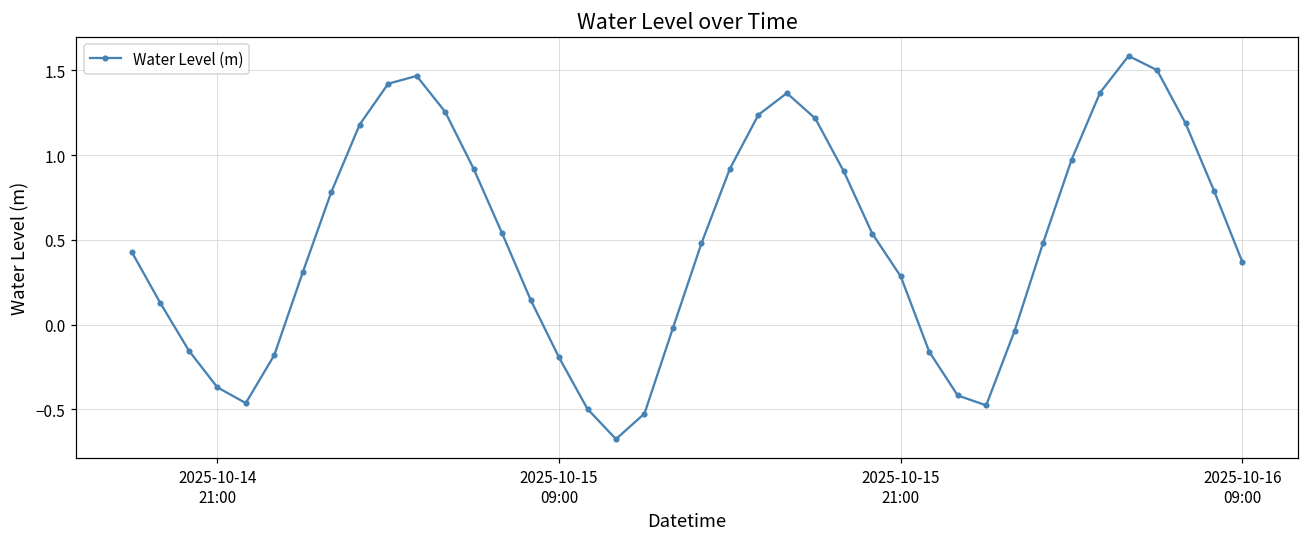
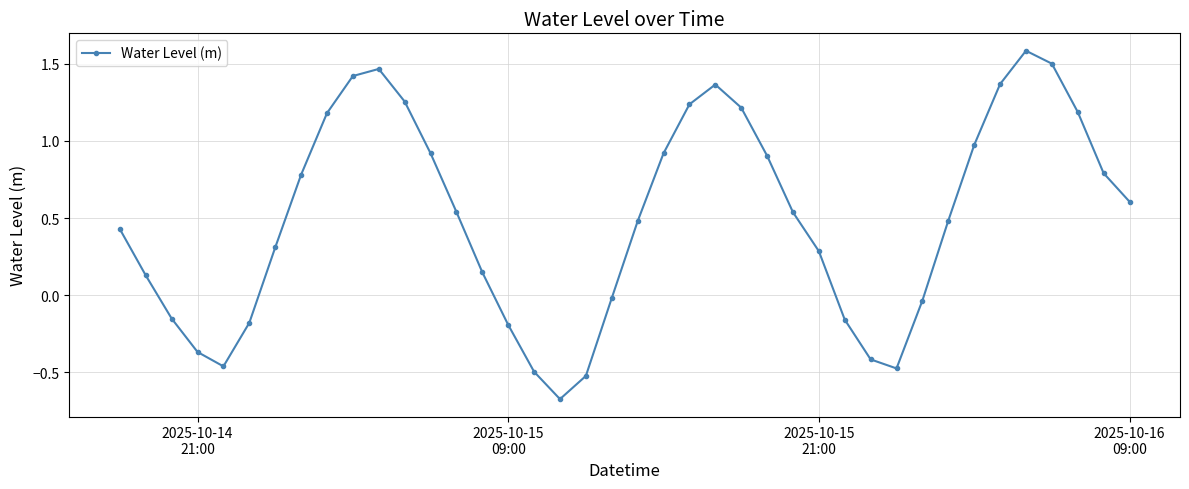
2025-10-16 09:00: 0.37 -> 0.61
